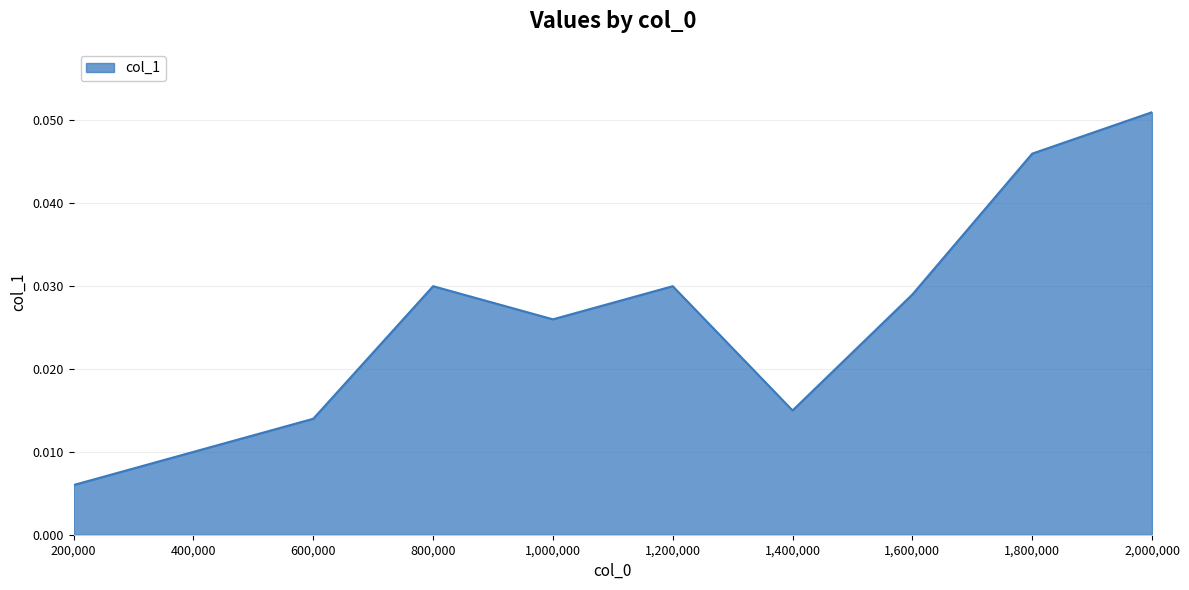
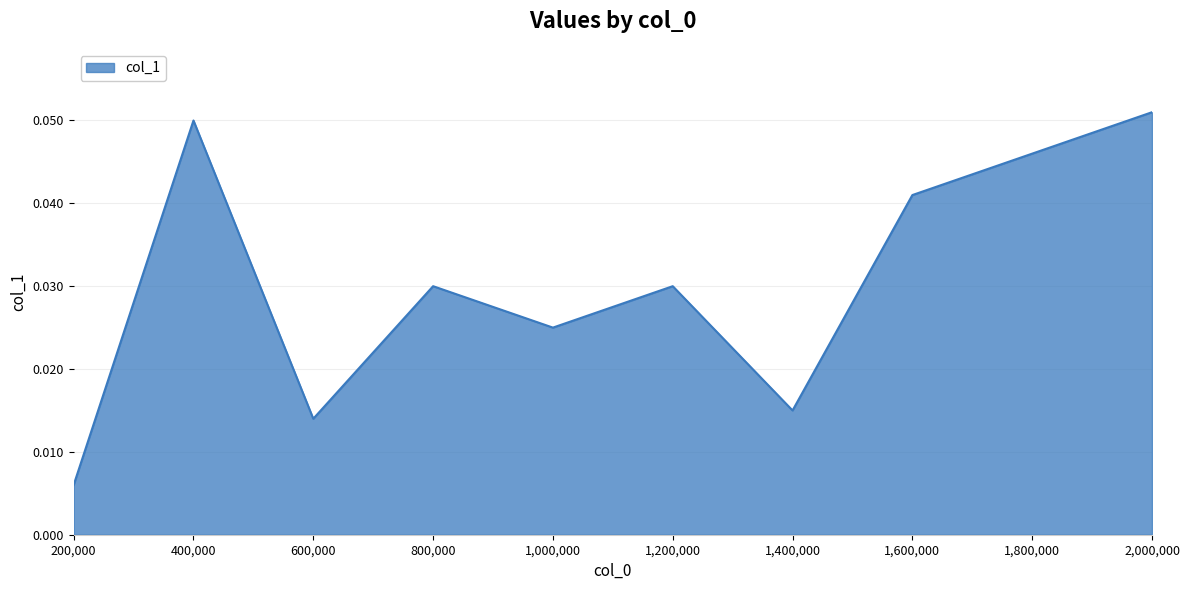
400,000: 0.01 -> 0.05
1,000,000: 0.026 -> 0.025
1,600,000: 0.029 -> 0.041
